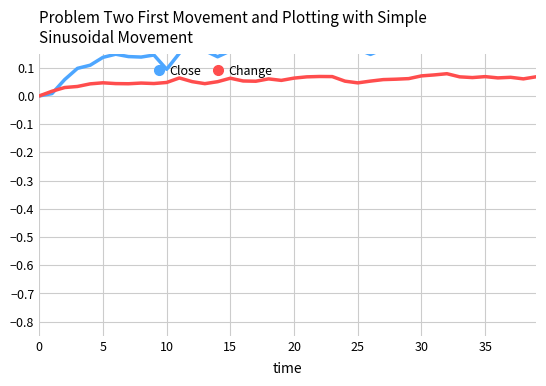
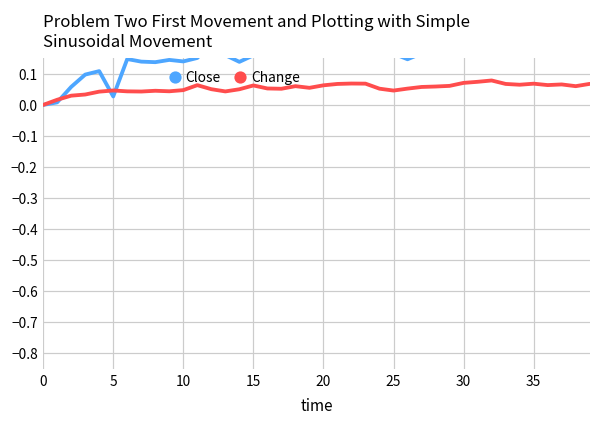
Close, 5: 0.14 -> 0.03
Close, 10: 0.09 -> 0.14
